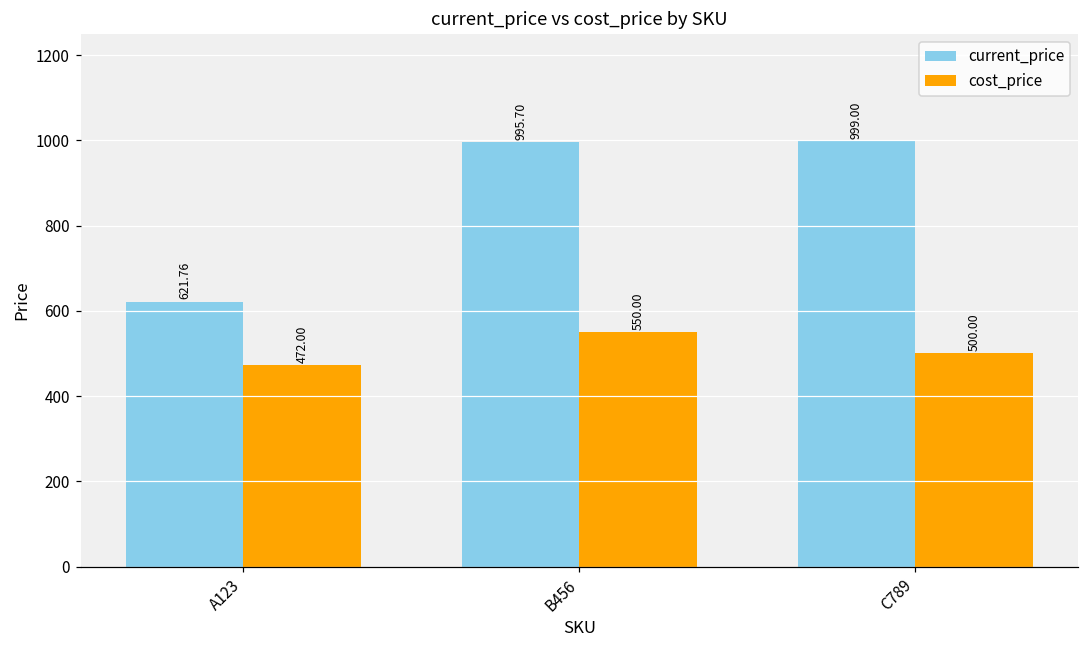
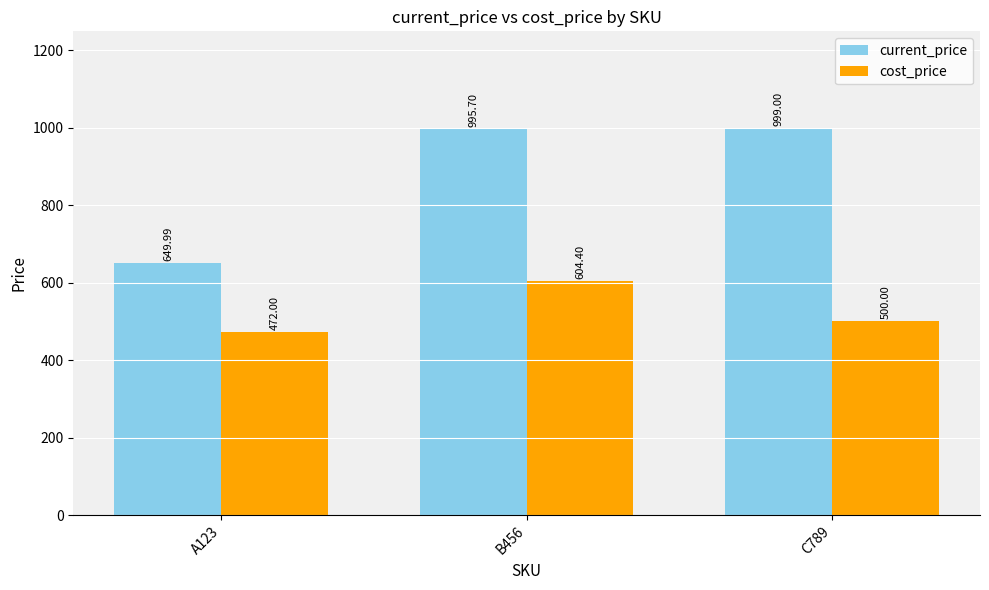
current_price, A123: 621.76 -> 649.99
cost_price, B456: 550.00 -> 604.40
